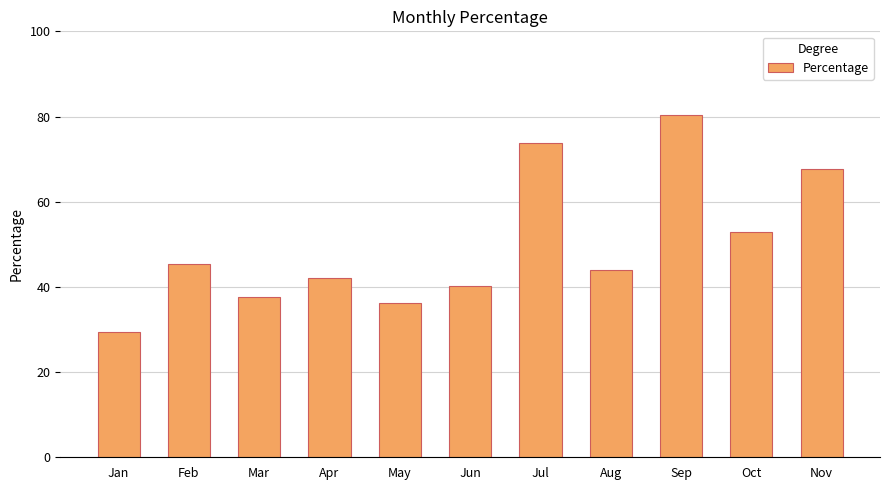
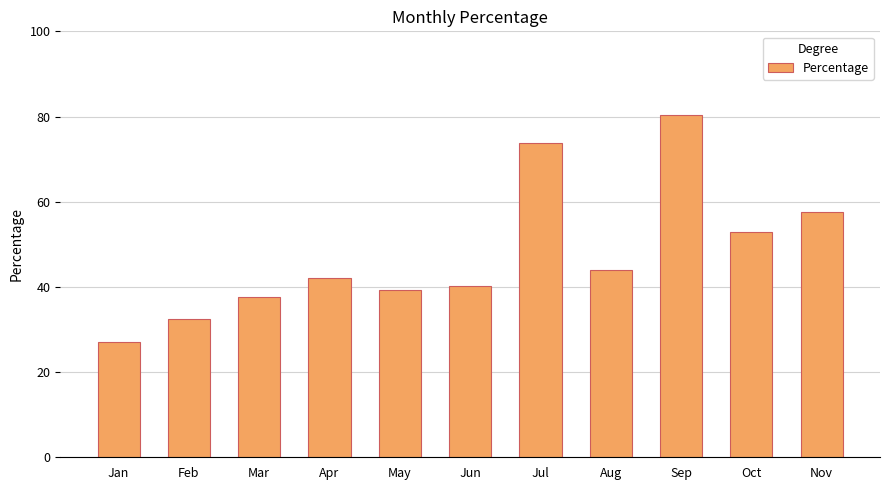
Jan: 29 -> 27
Feb: 45 -> 32
May: 36 -> 39
Nov: 68 -> 58
